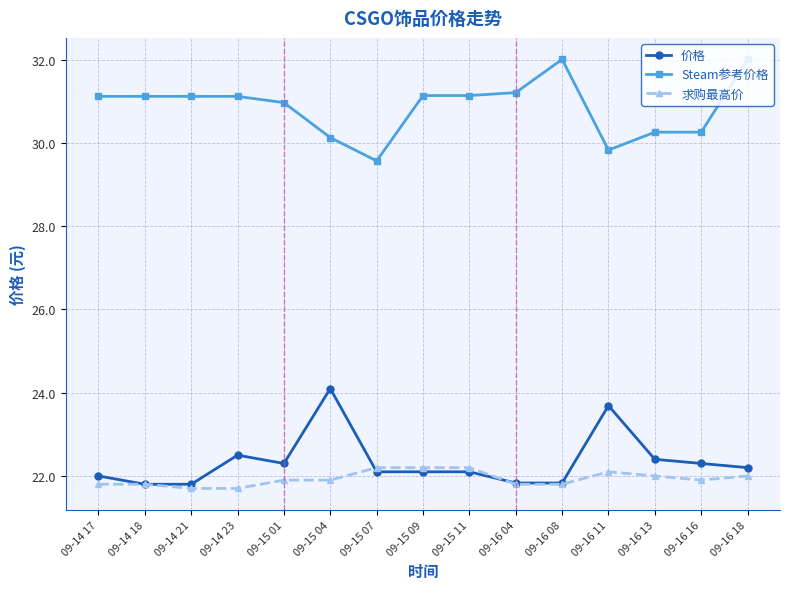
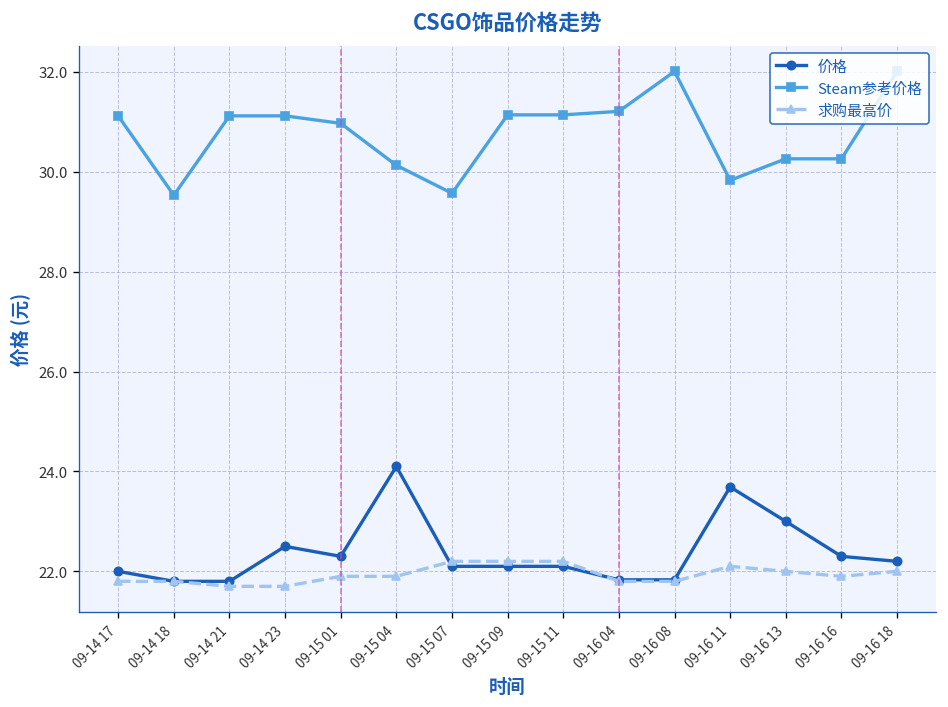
Steam参考价格, 09-14 18: 31.1 -> 29.5
价格, 09-16 13: 22.4 -> 23.0
